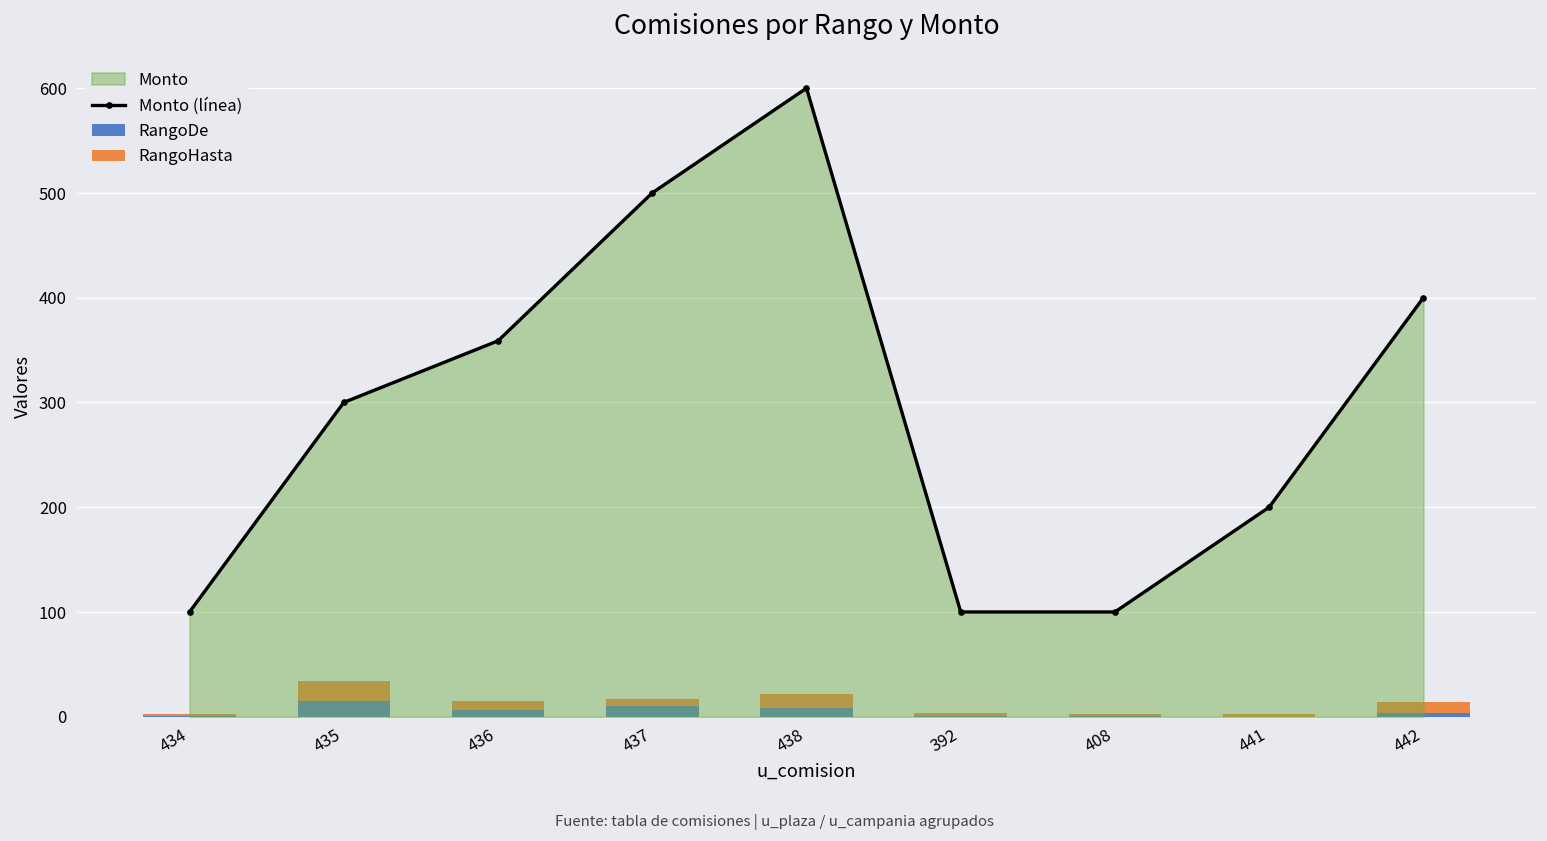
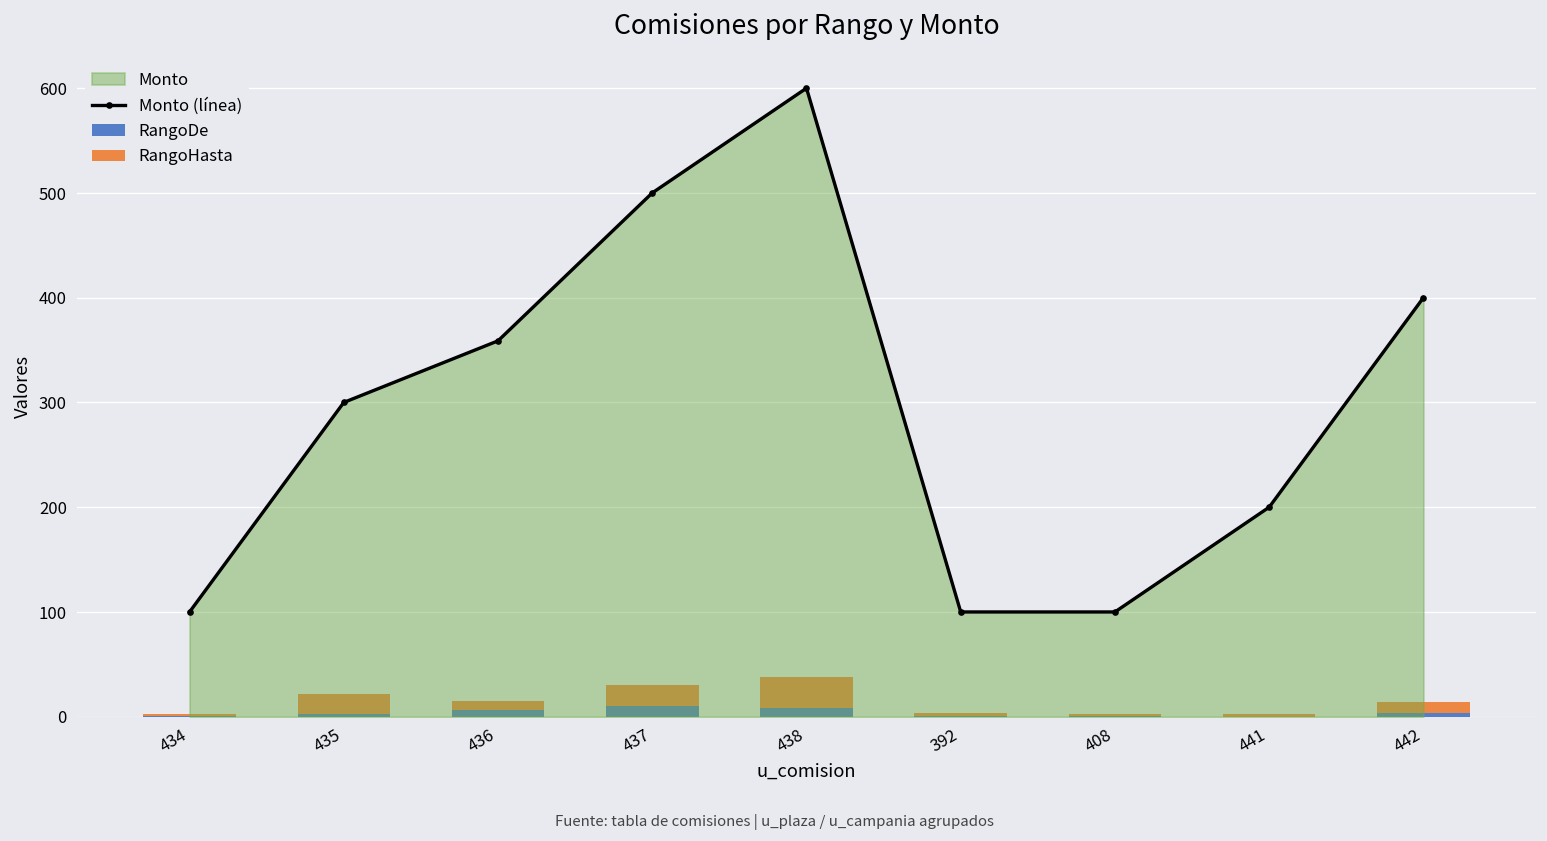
RangoDe, 435: 20 -> 0
RangoHasta, 437: 10 -> 20
RangoHasta, 438: 10 -> 30
